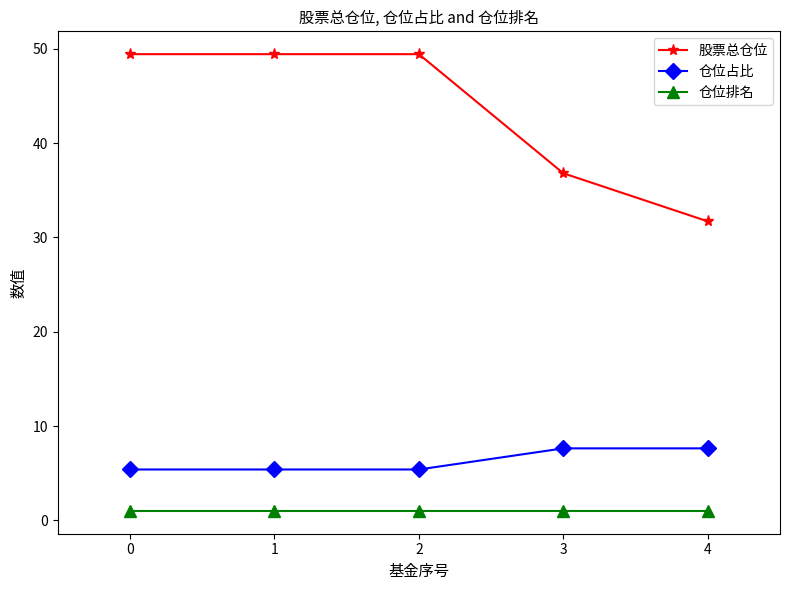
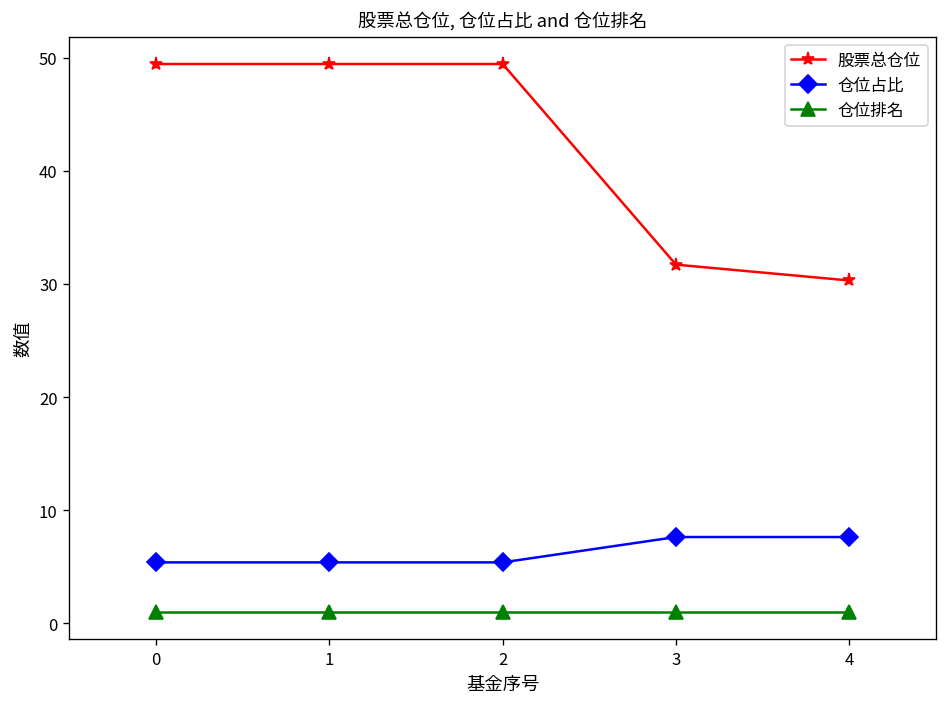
股票总仓位, 3: 37 -> 32
股票总仓位, 4: 32 -> 30
